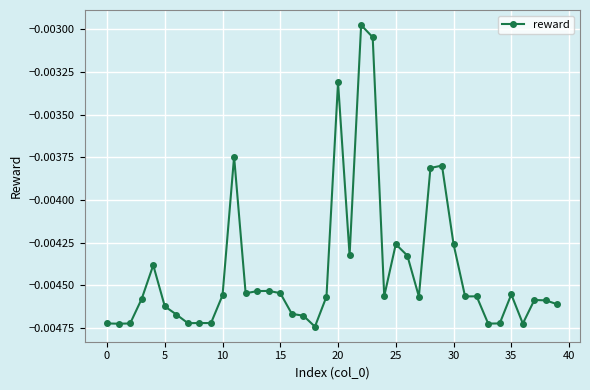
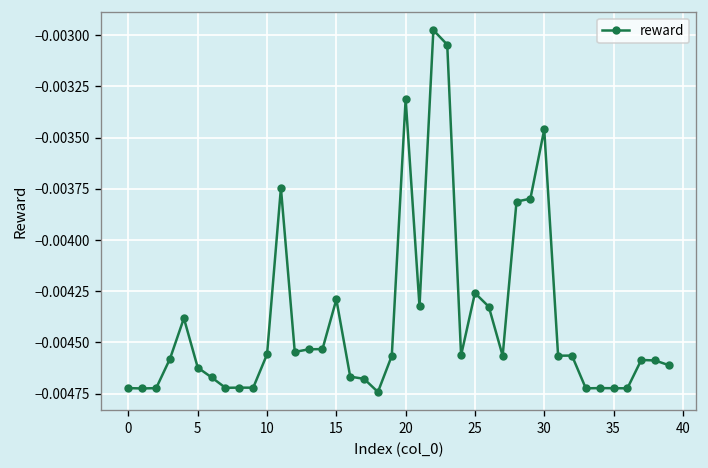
15: -0.00455 -> -0.00429
30: -0.00426 -> -0.00346
35: -0.00455 -> -0.00472
